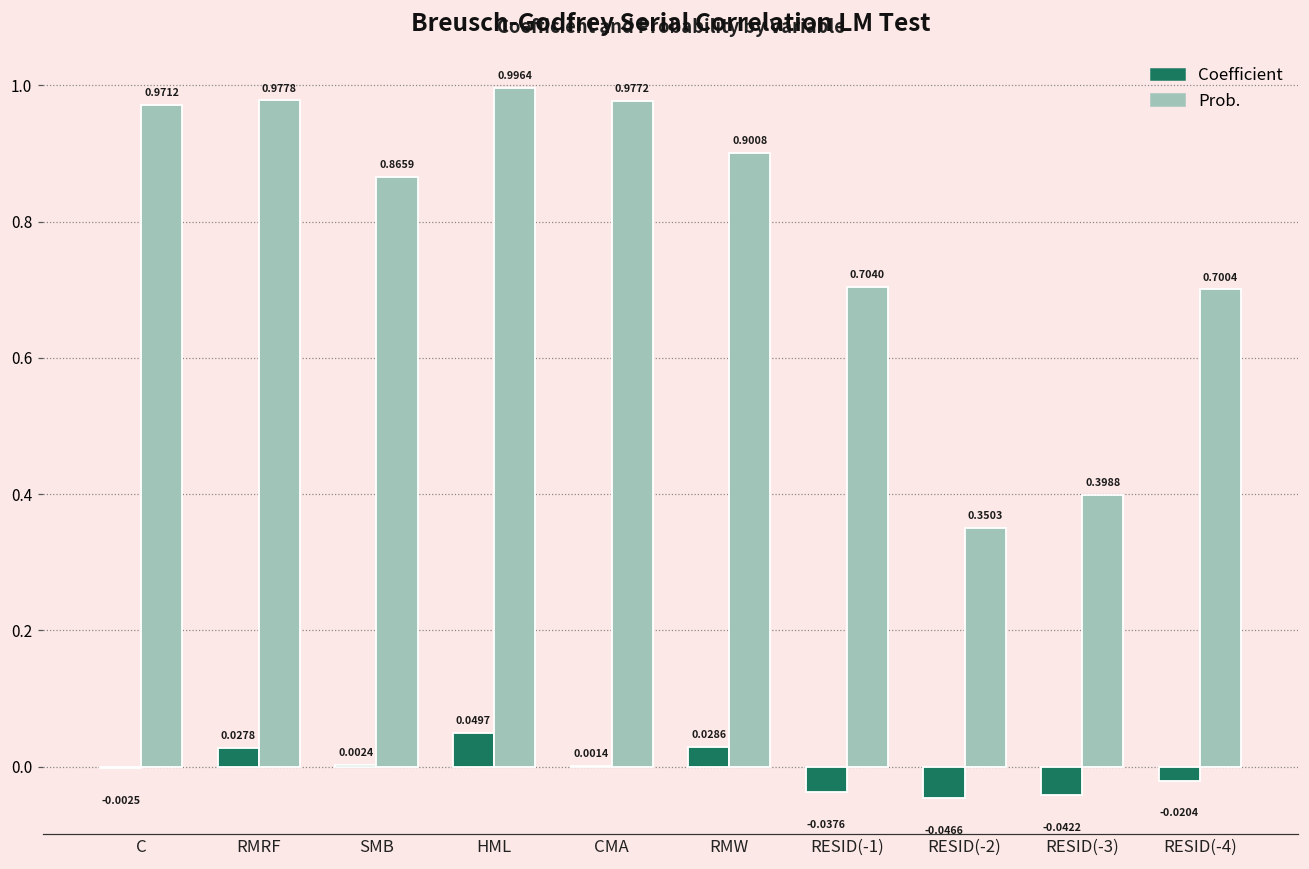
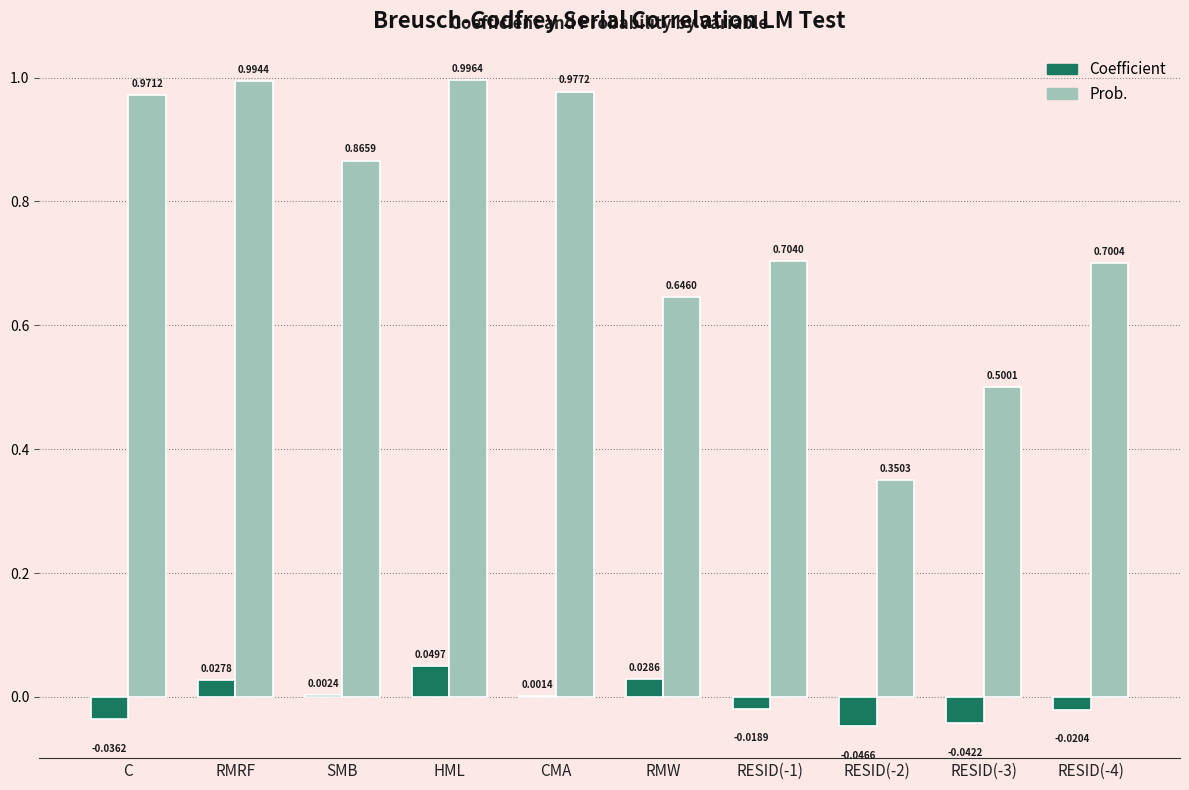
Coefficient, C: -0.0025 -> -0.0362
Prob., RMRF: 0.9778 -> 0.9944
Prob., RMW: 0.9008 -> 0.6460
Coefficient, RESID(-1): -0.0376 -> -0.0189
Prob., RESID(-3): 0.3988 -> 0.5001
